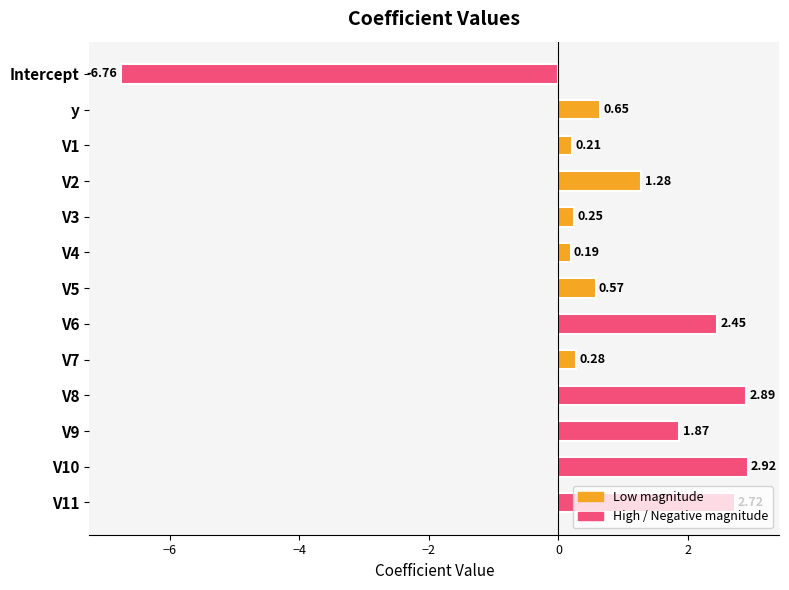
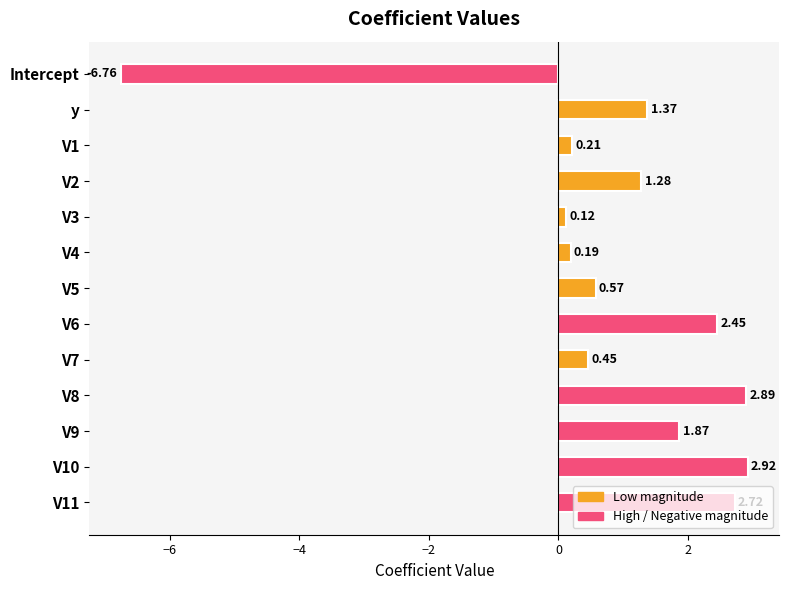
y: 0.65 -> 1.37
V3: 0.25 -> 0.12
V7: 0.28 -> 0.45
